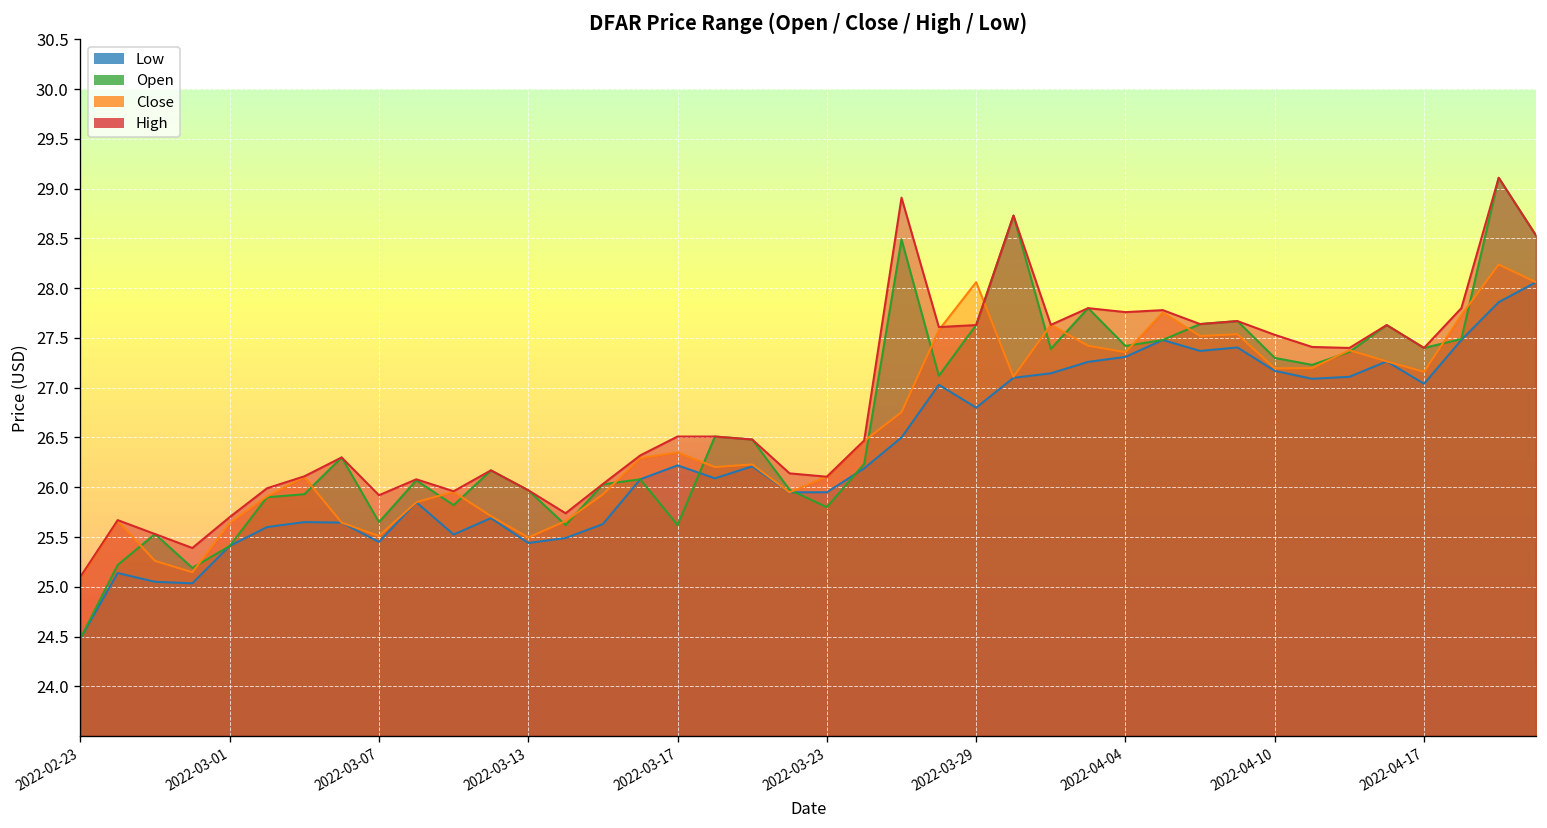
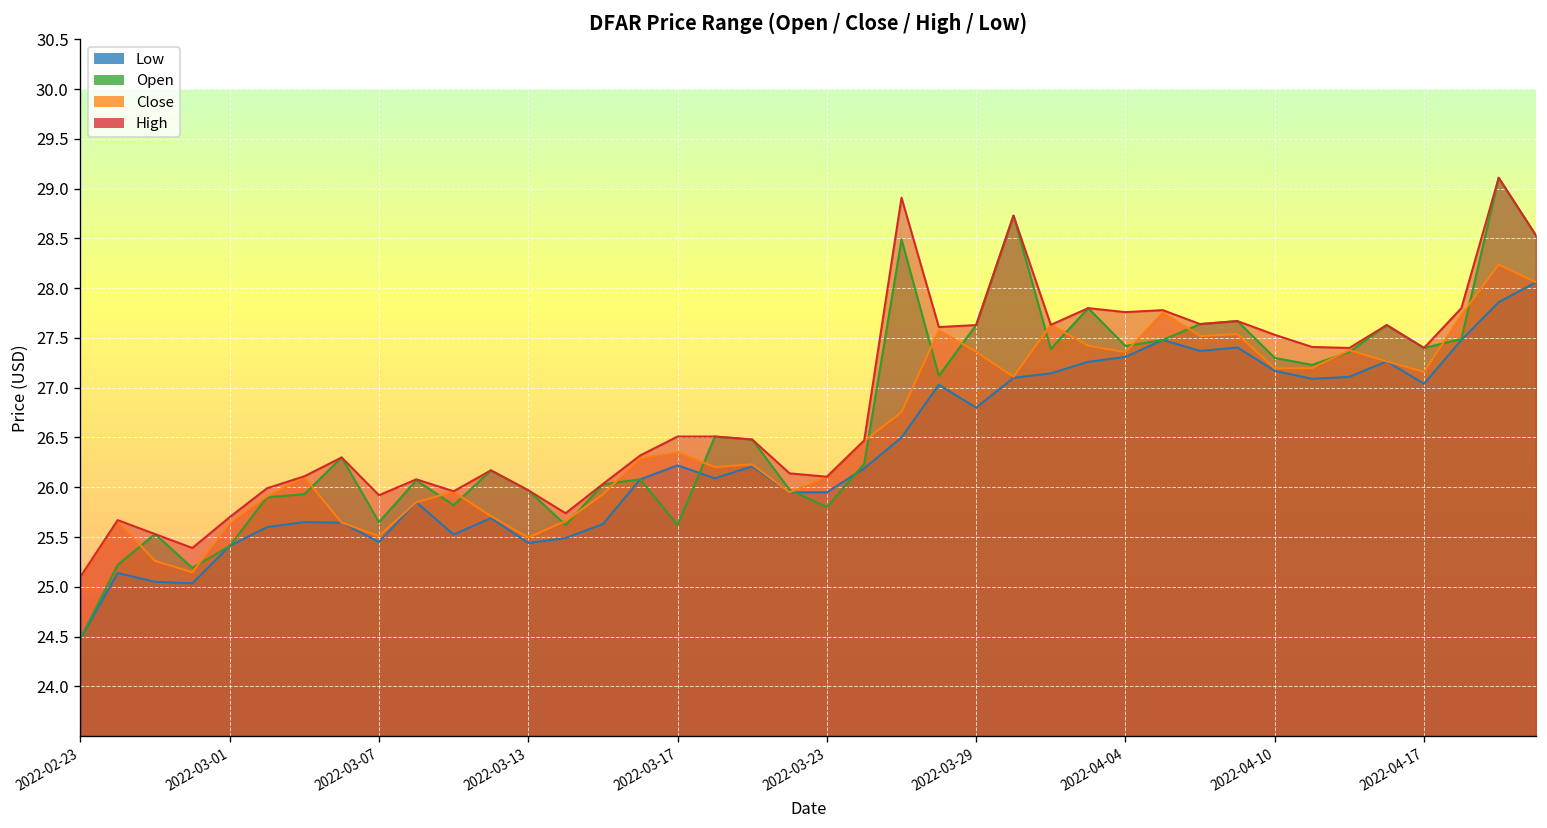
Close, 2022-03-29: 28.1 -> 27.4
